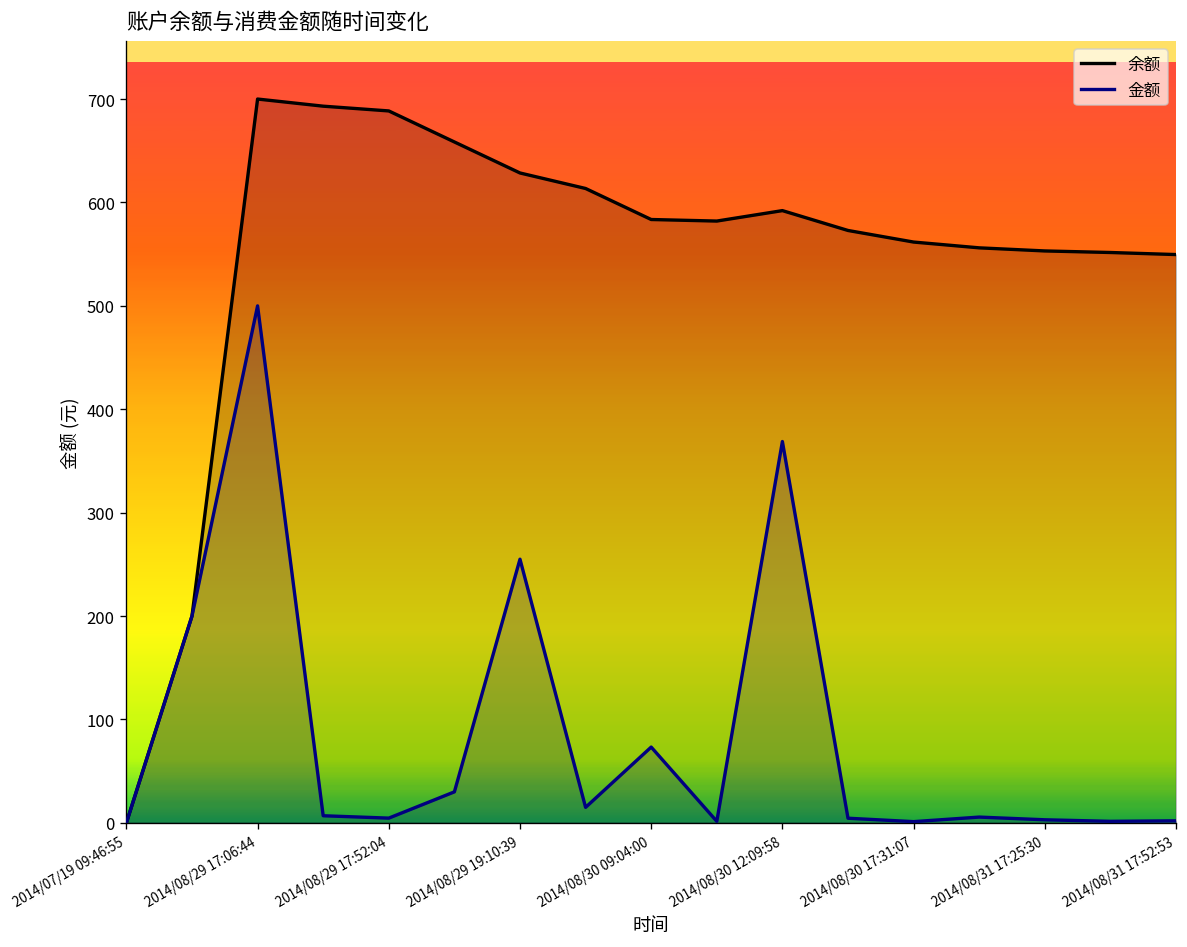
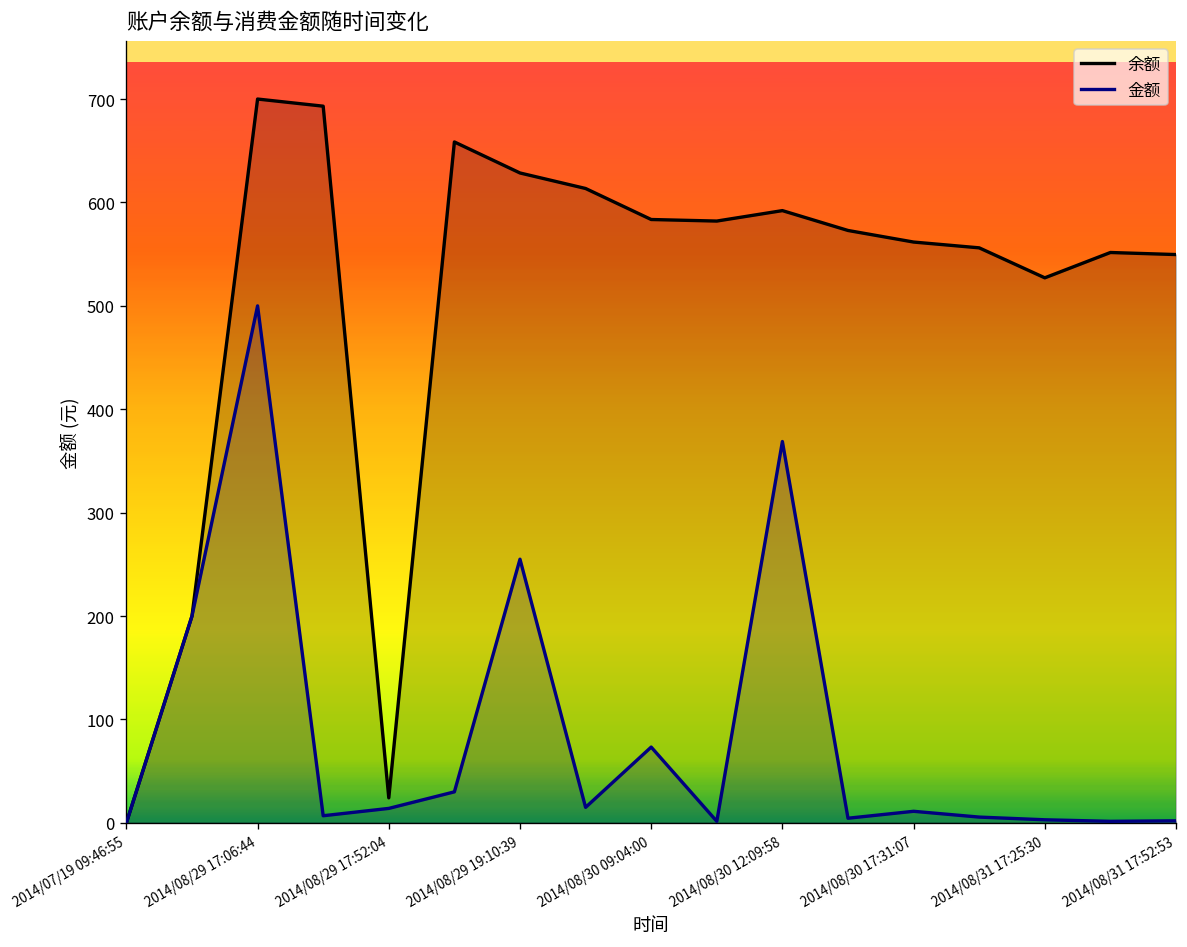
余额, 2014/08/29 17:52:04: 690 -> 20
金额, 2014/08/29 17:52:04: 0 -> 10
金额, 2014/08/30 17:31:07: 0 -> 10
余额, 2014/08/31 17:25:30: 550 -> 530
